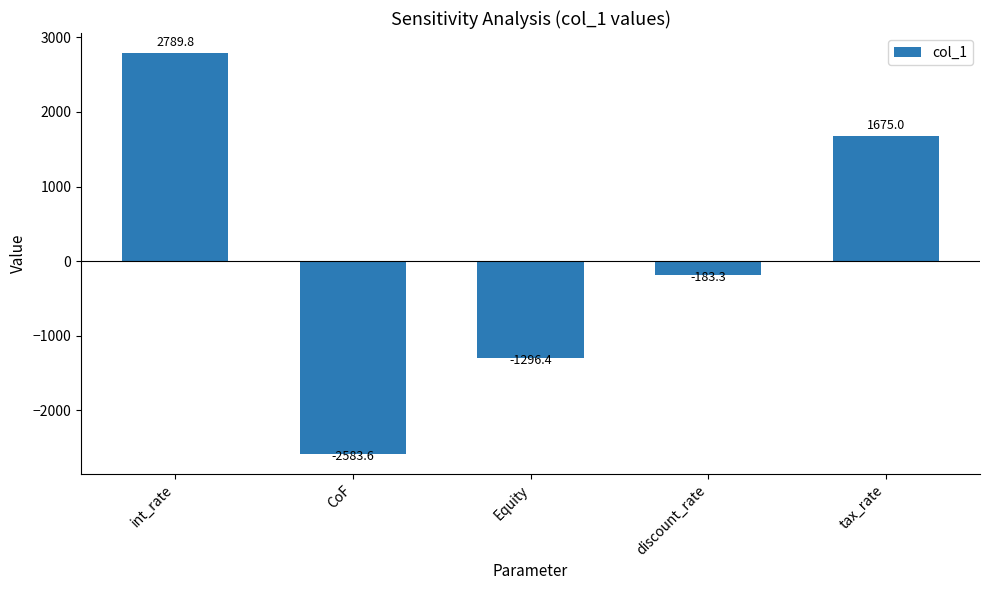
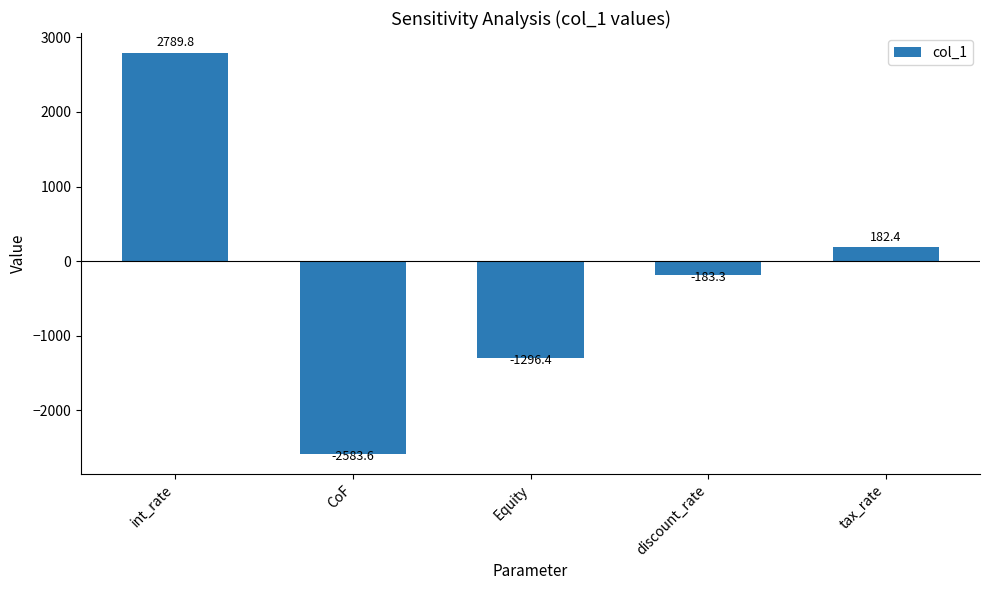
tax_rate: 1675.0 -> 182.4
